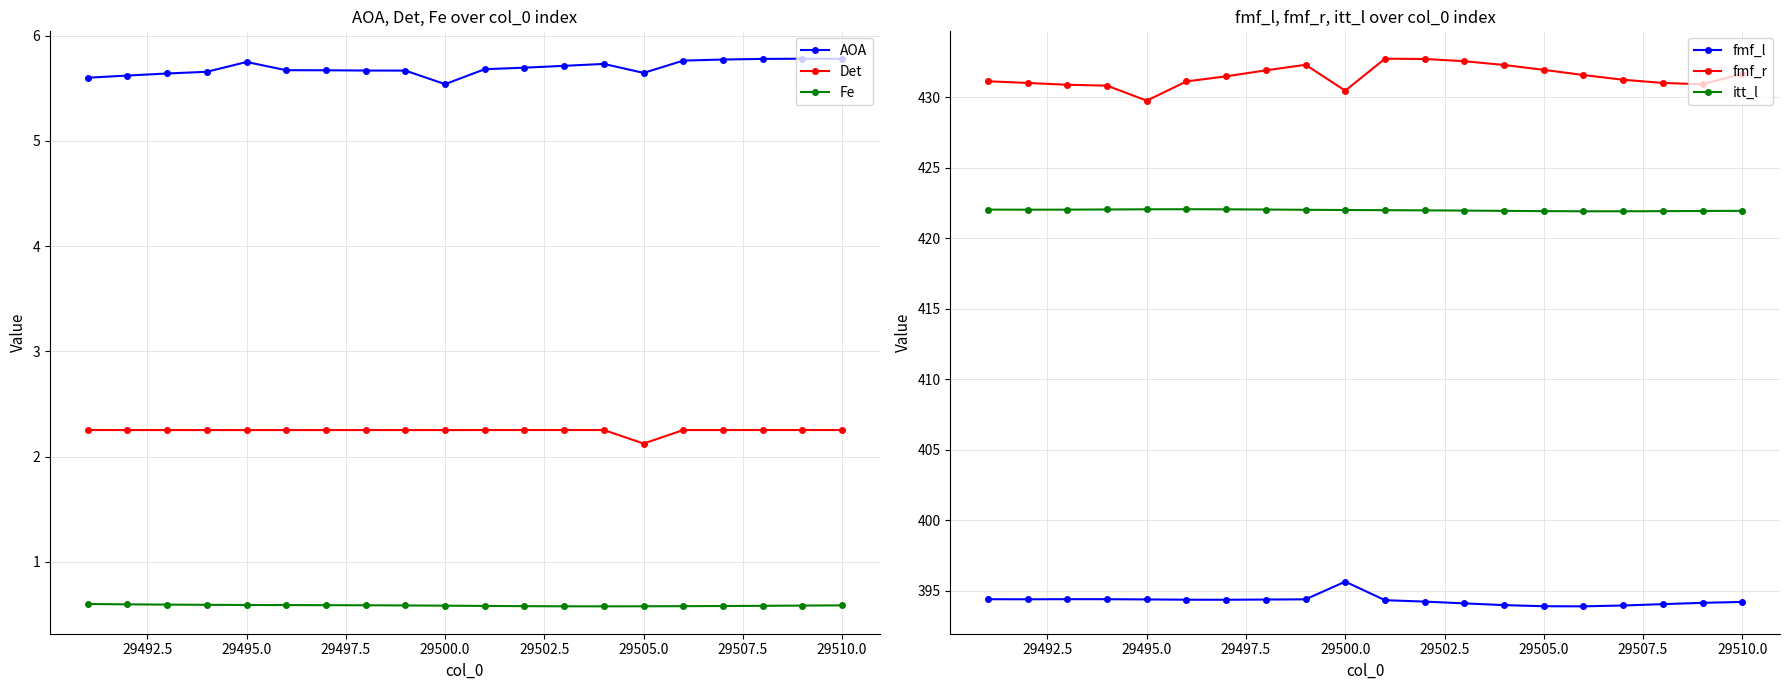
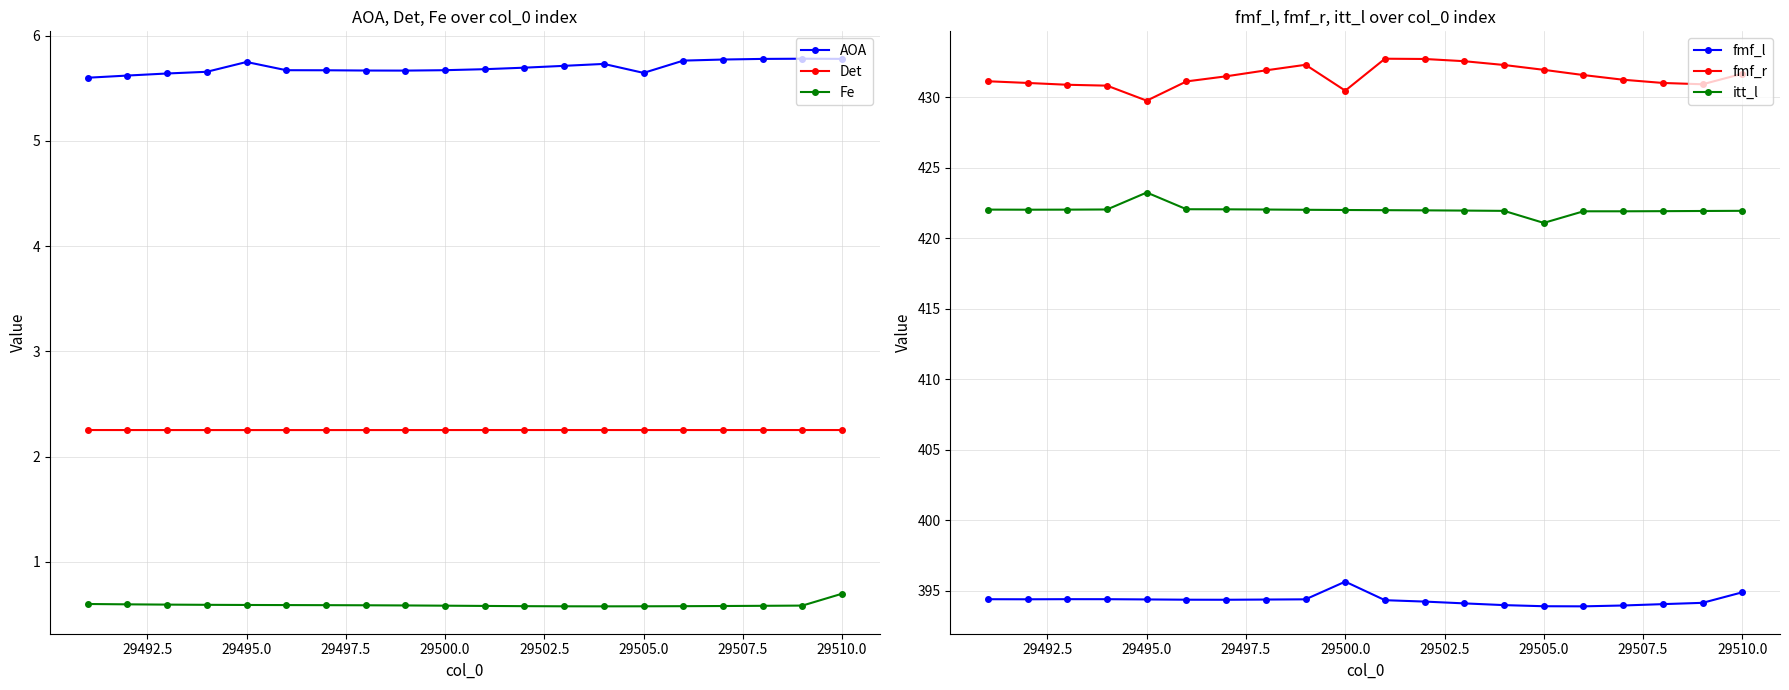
AOA, Det, Fe over col_0 index, AOA, 29500.0: 5.54 -> 5.67
AOA, Det, Fe over col_0 index, Det, 29505.0: 2.12 -> 2.25
AOA, Det, Fe over col_0 index, Fe, 29510.0: 0.59 -> 0.70
fmf_l, fmf_r, itt_l over col_0 index, itt_l, 29495.0: 422.0 -> 423.2
fmf_l, fmf_r, itt_l over col_0 index, itt_l, 29505.0: 421.9 -> 421.1
fmf_l, fmf_r, itt_l over col_0 index, fmf_l, 29510.0: 394.2 -> 394.9
